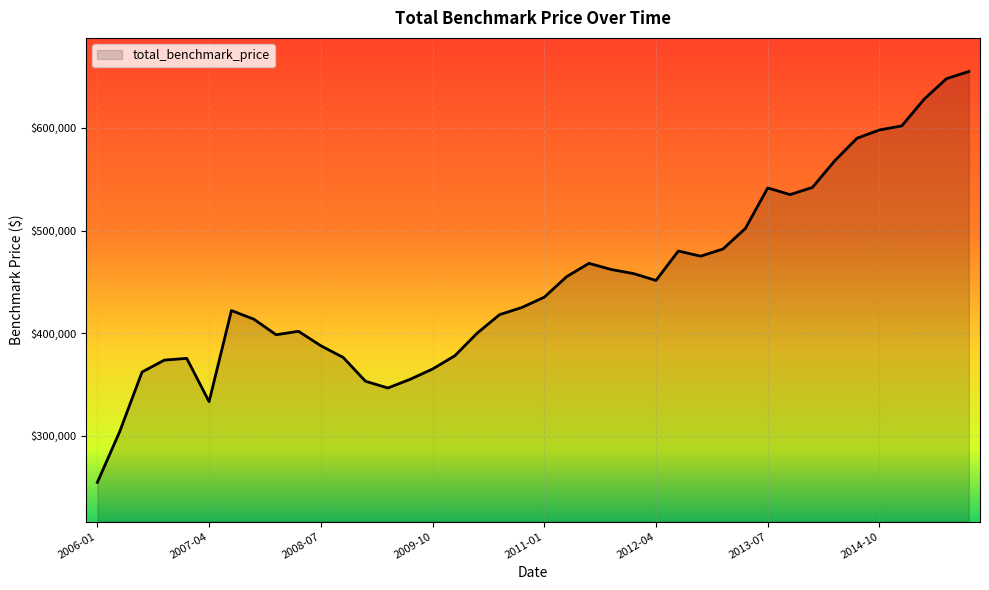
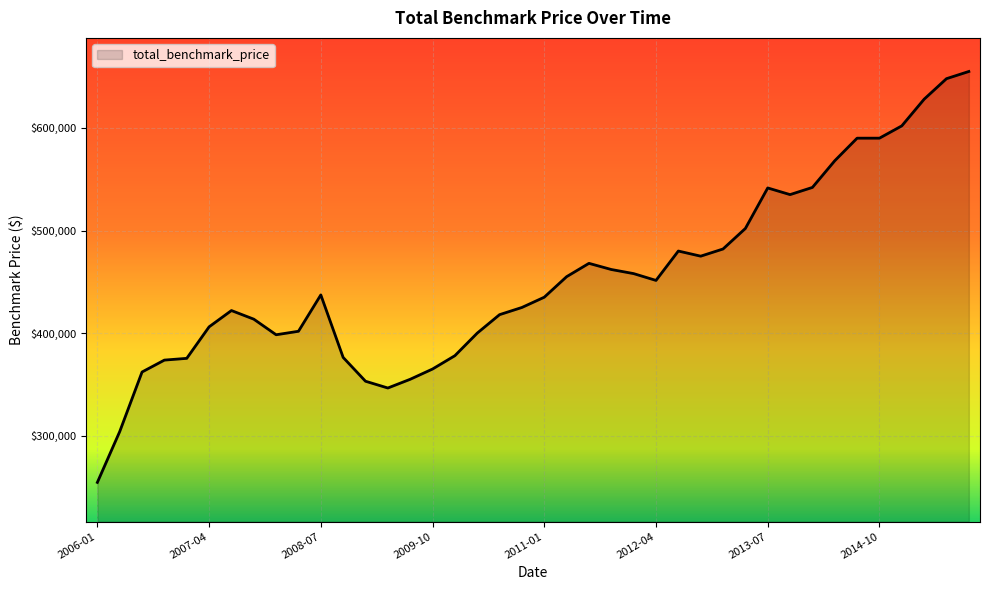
2007-04: $333,000 -> $406,000
2008-07: $388,000 -> $437,000
2014-10: $598,000 -> $590,000
